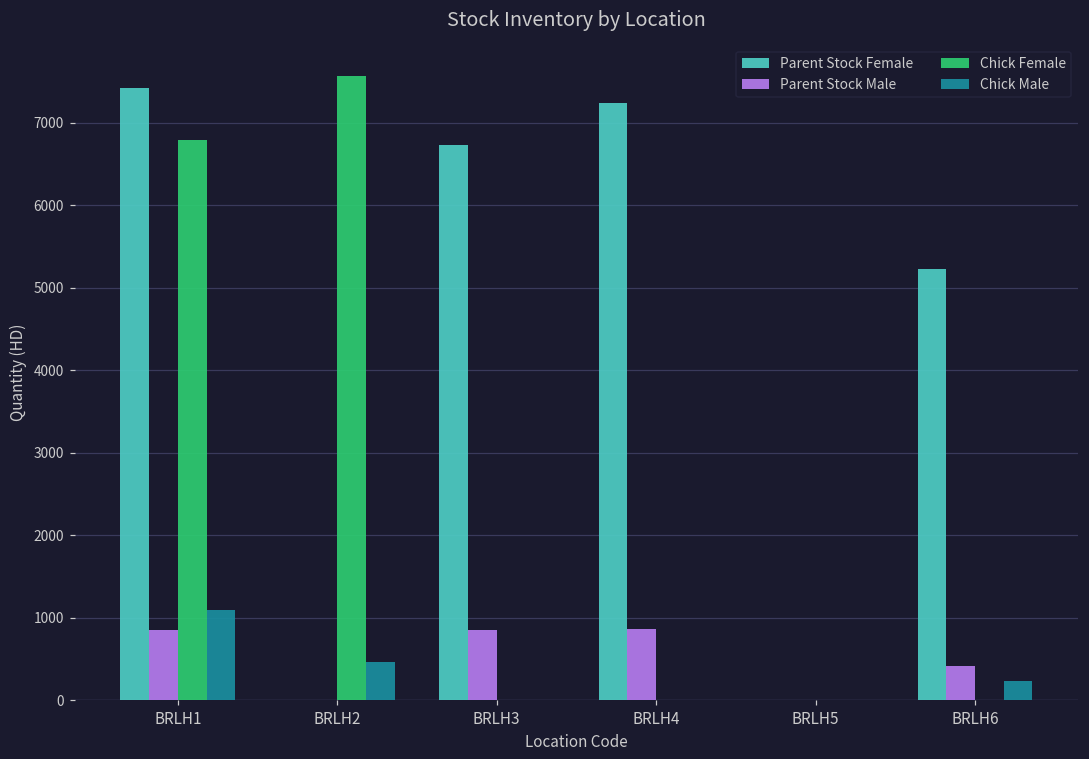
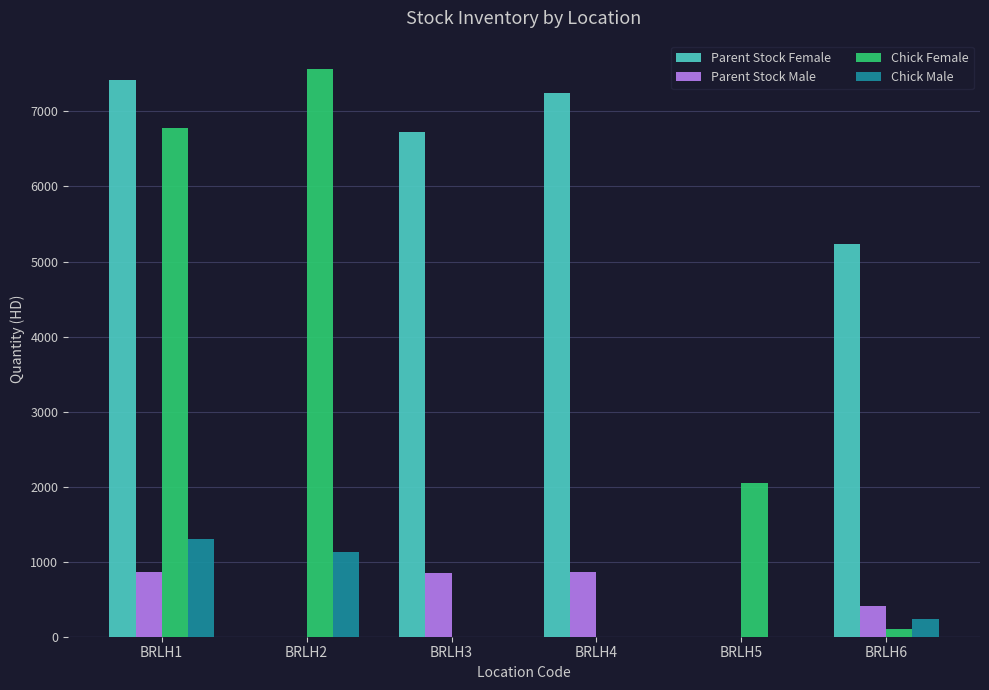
Chick Male, BRLH1: 1100 -> 1300
Chick Male, BRLH2: 500 -> 1100
Chick Female, BRLH5: 0 -> 2000
Chick Female, BRLH6: 0 -> 100
